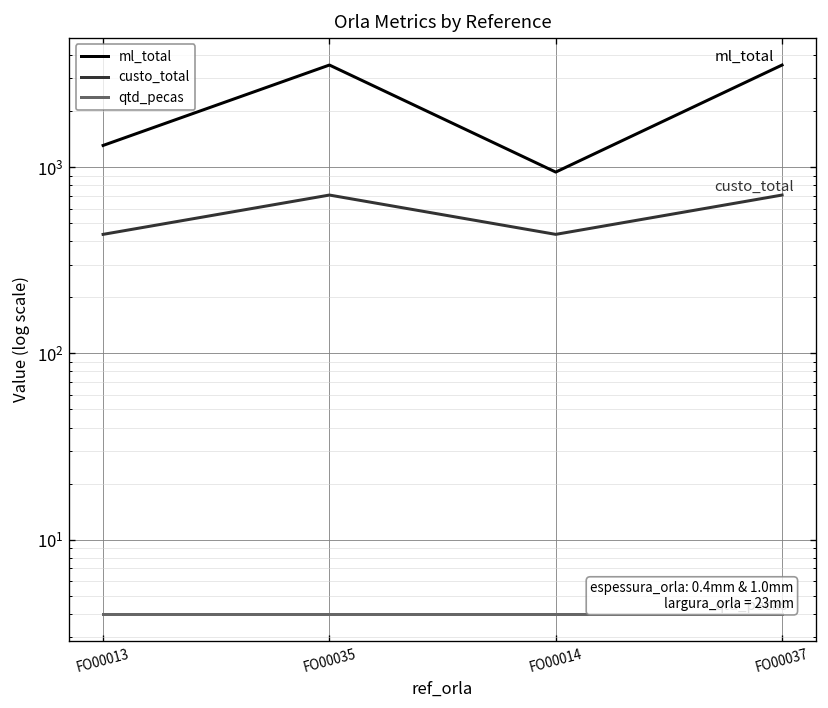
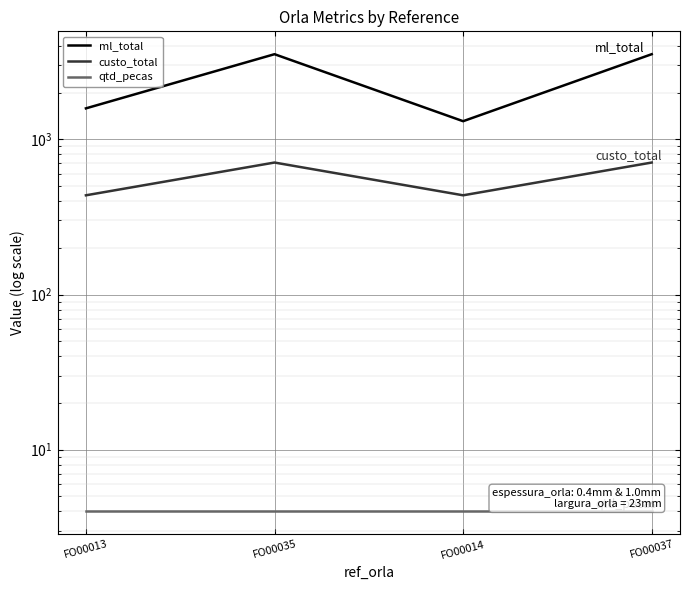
ml_total, FO00013: 1300 -> 1600
ml_total, FO00014: 900 -> 1300
